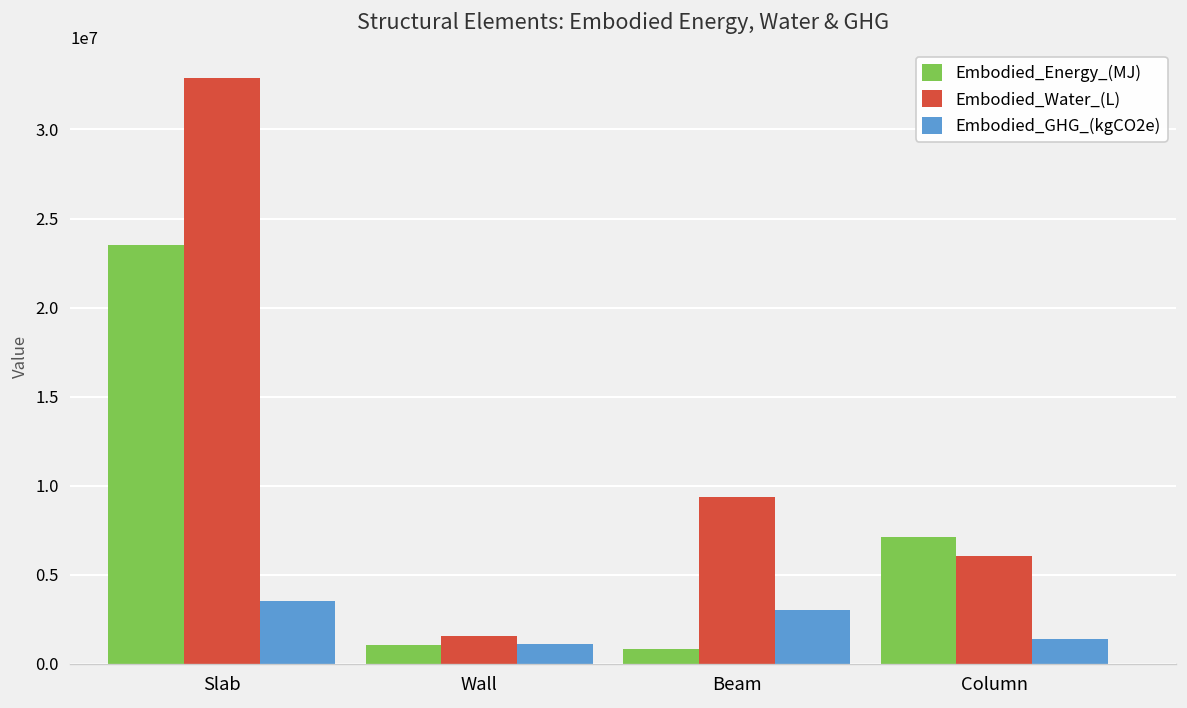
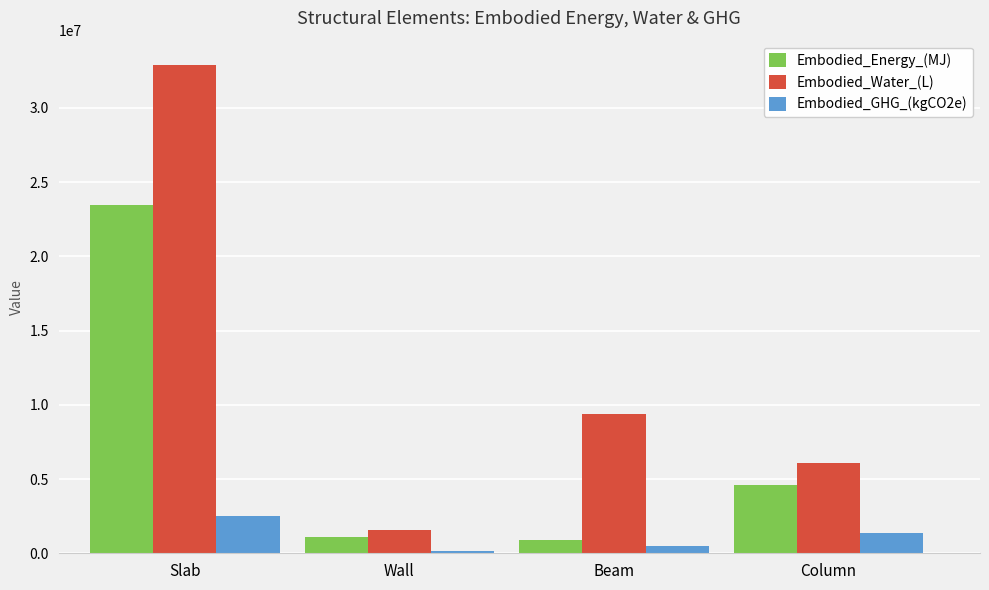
Embodied_GHG_(kgCO2e), Slab: 3500000 -> 2500000
Embodied_GHG_(kgCO2e), Wall: 1100000 -> 100000
Embodied_GHG_(kgCO2e), Beam: 3000000 -> 500000
Embodied_Energy_(MJ), Column: 7100000 -> 4600000
